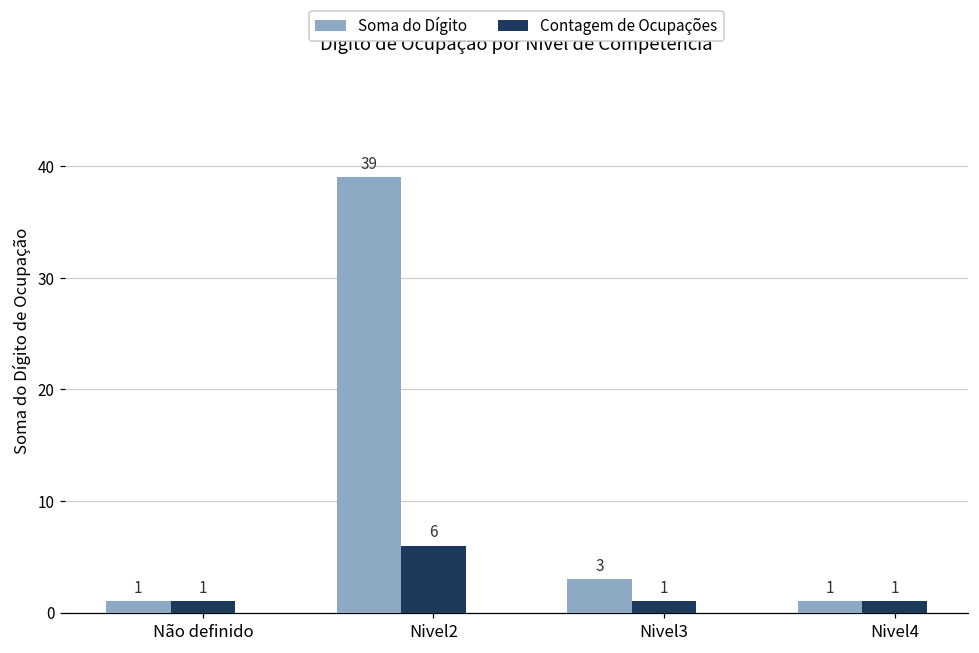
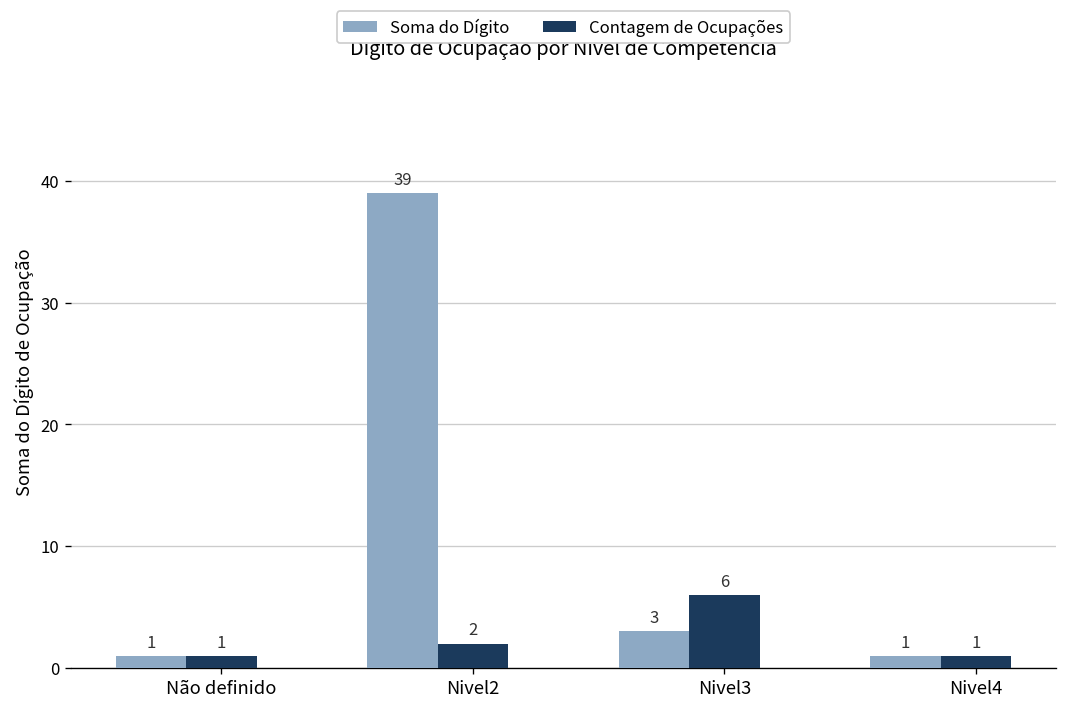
Contagem de Ocupações, Nivel2: 6 -> 2
Contagem de Ocupações, Nivel3: 1 -> 6
